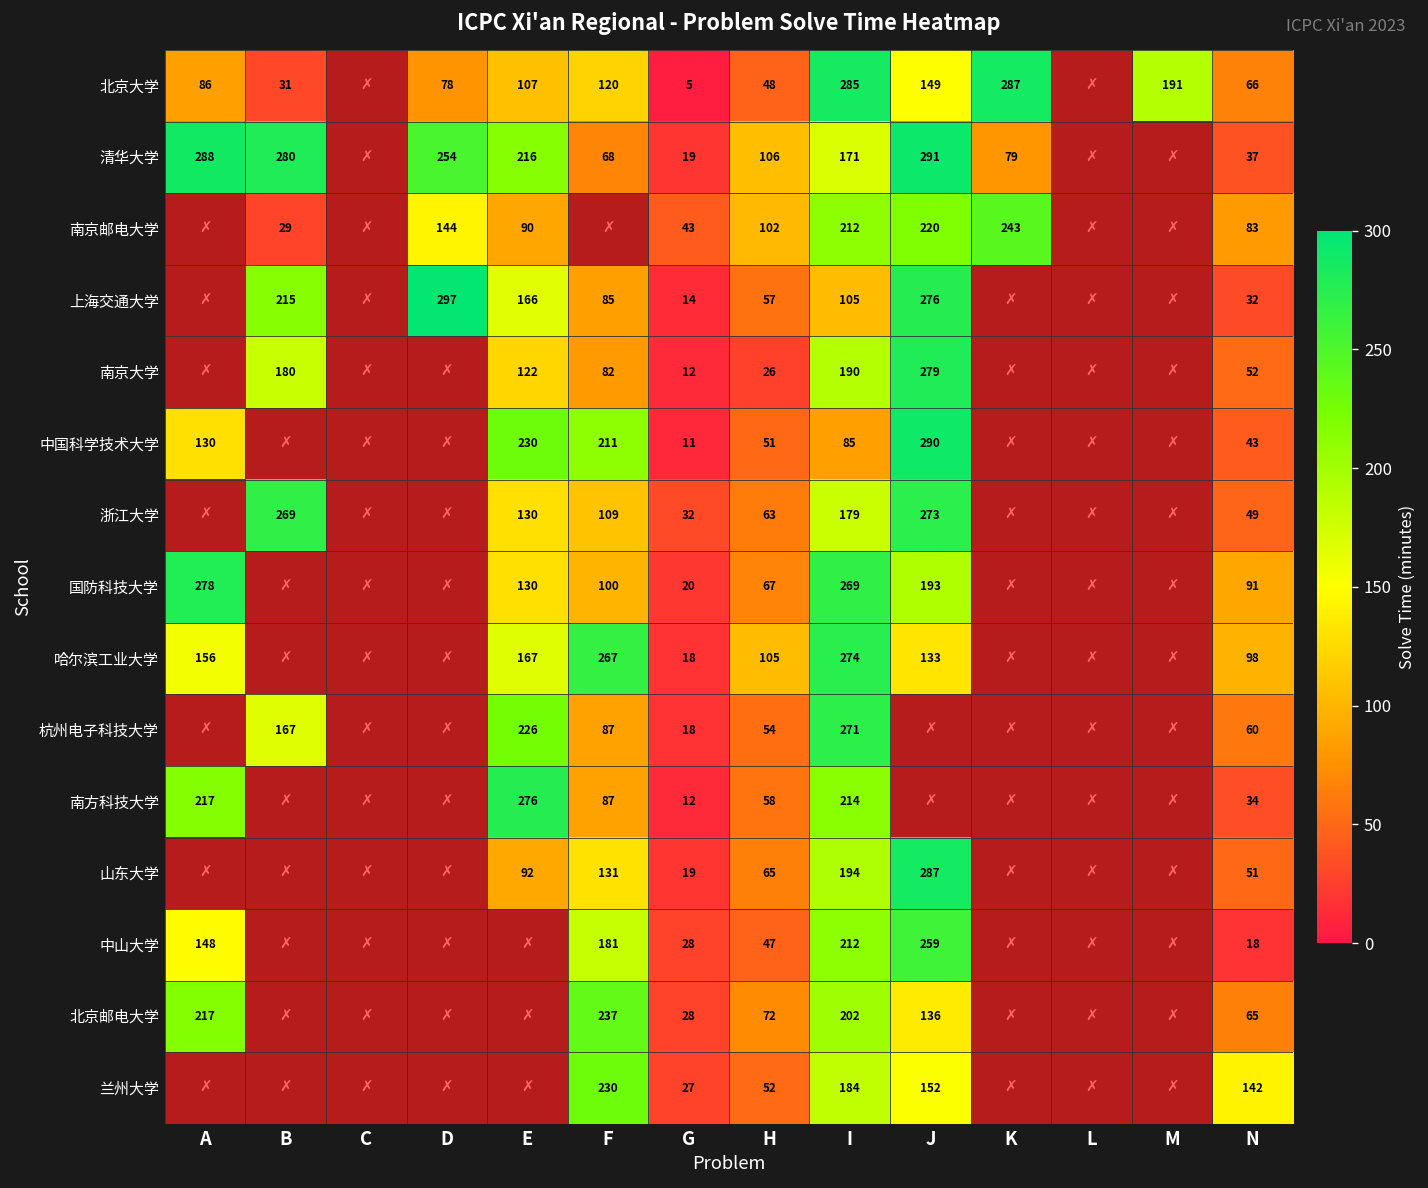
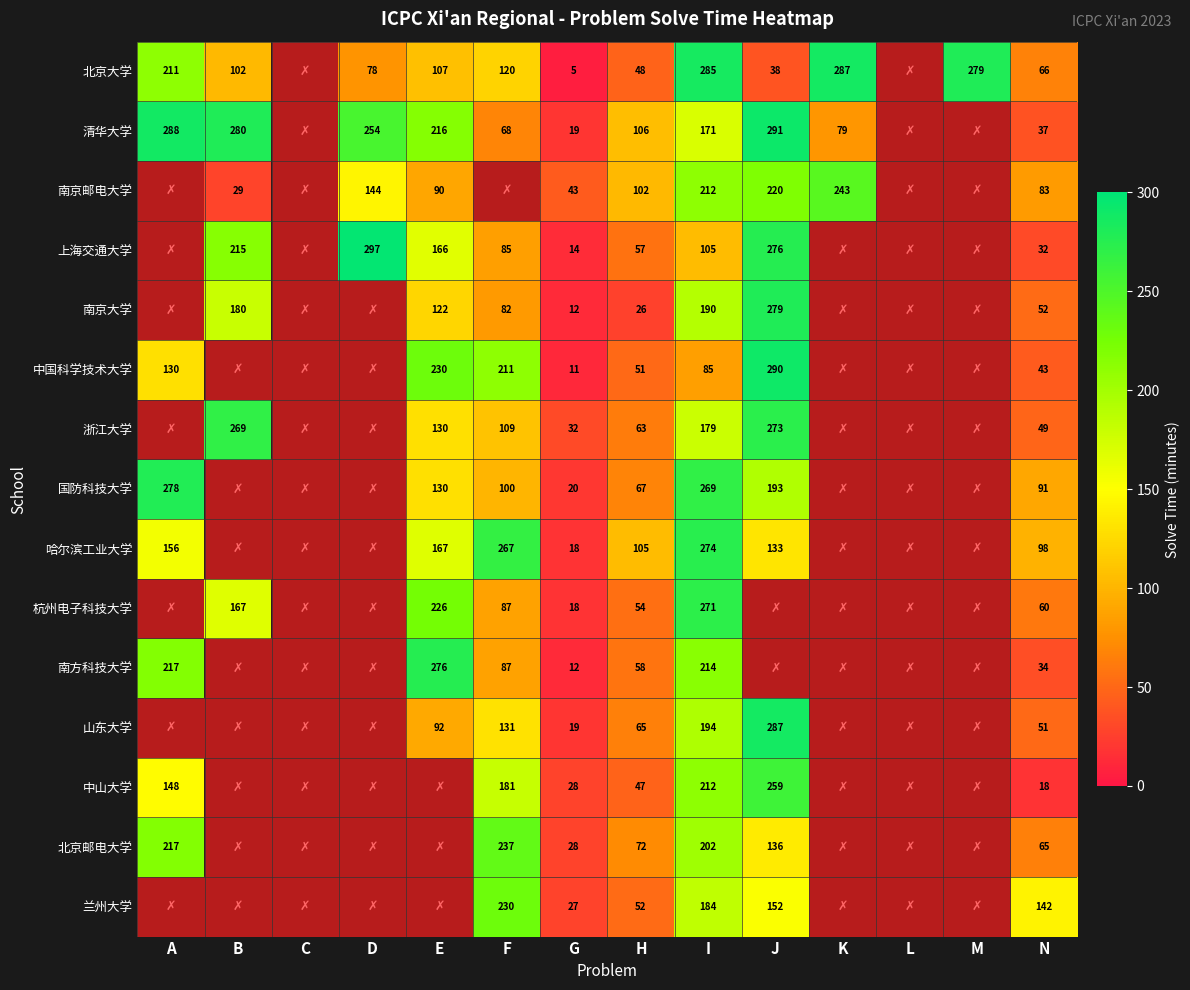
北京大学, A: 86 -> 211
北京大学, B: 31 -> 102
北京大学, J: 149 -> 38
北京大学, M: 191 -> 279
